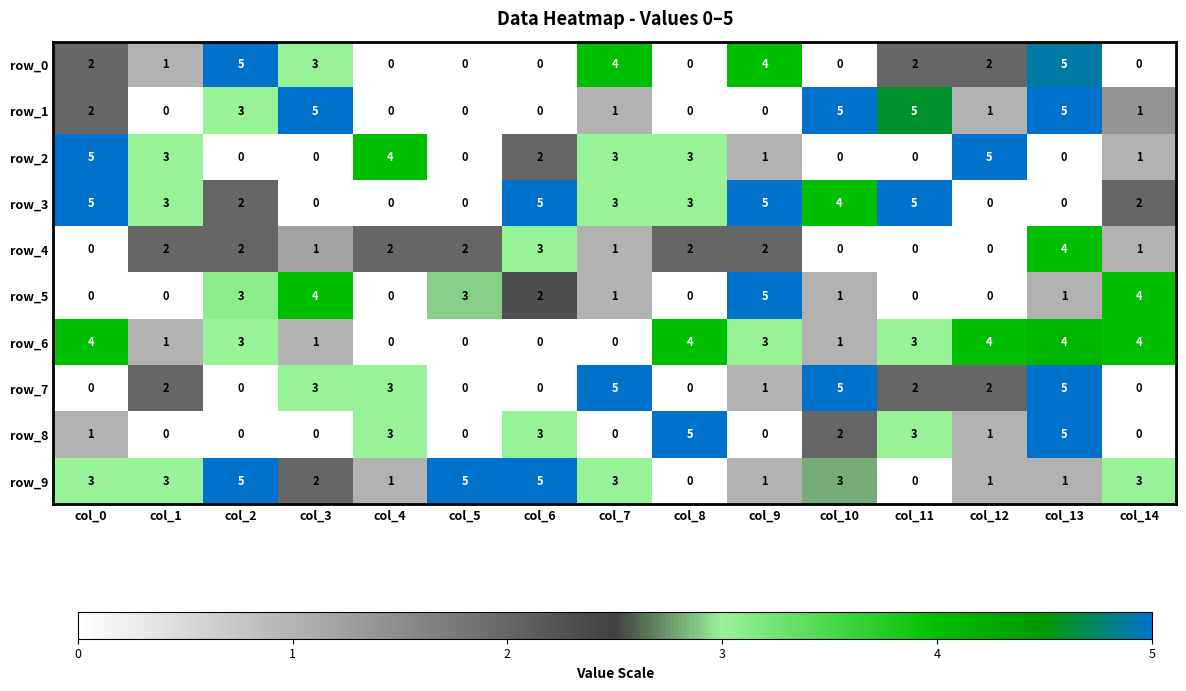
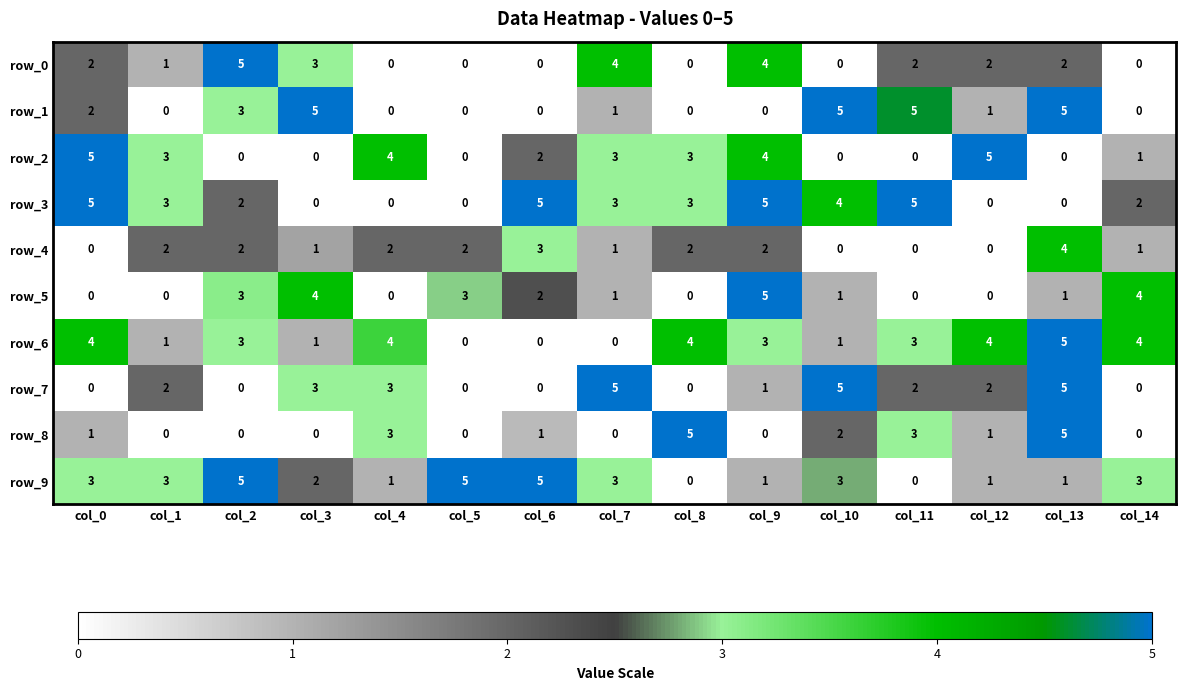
row_0, col_13: 5 -> 2
row_1, col_14: 1 -> 0
row_2, col_9: 1 -> 4
row_6, col_4: 0 -> 4
row_6, col_13: 4 -> 5
row_8, col_6: 3 -> 1
